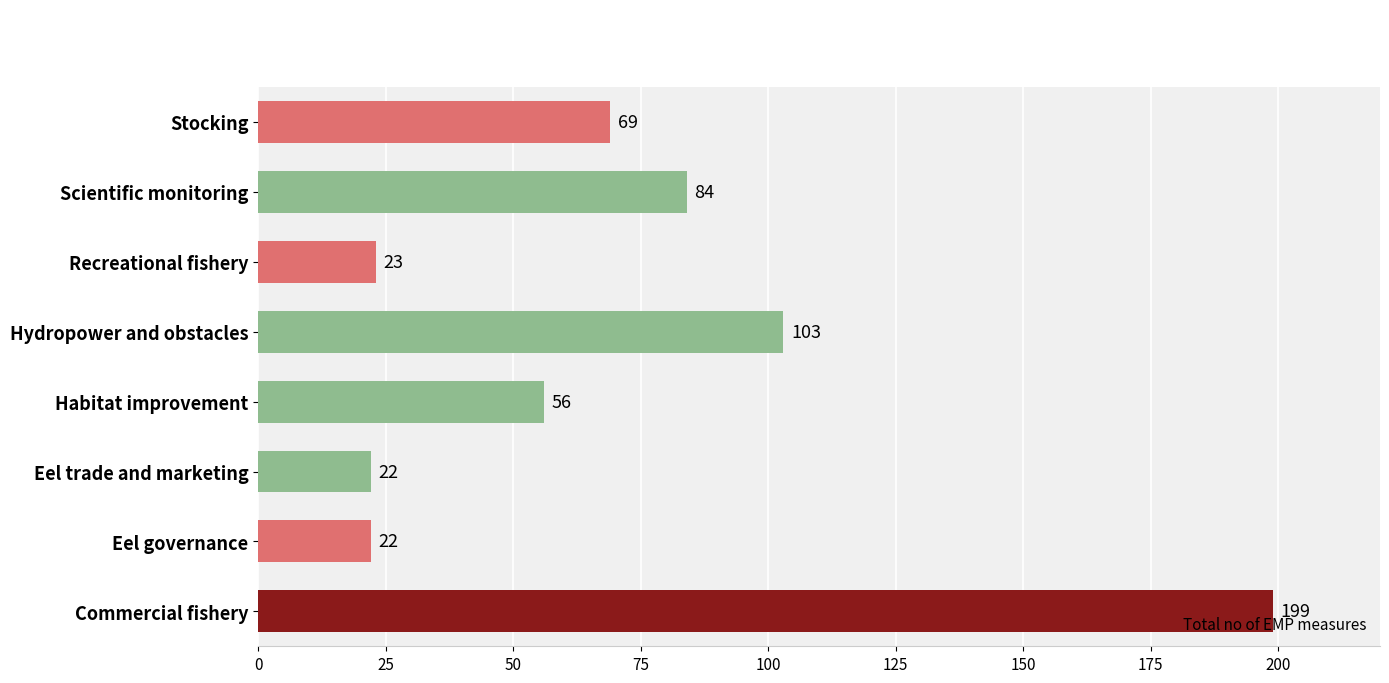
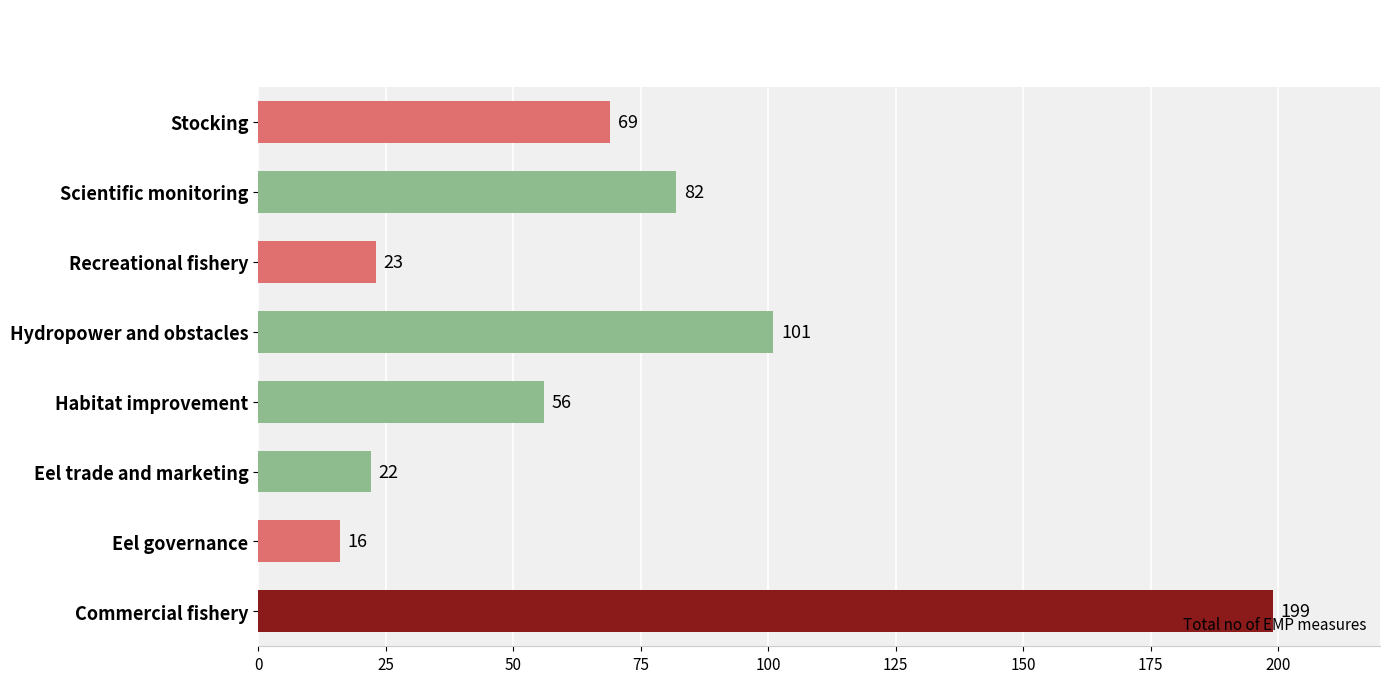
Scientific monitoring: 84 -> 82
Hydropower and obstacles: 103 -> 101
Eel governance: 22 -> 16
